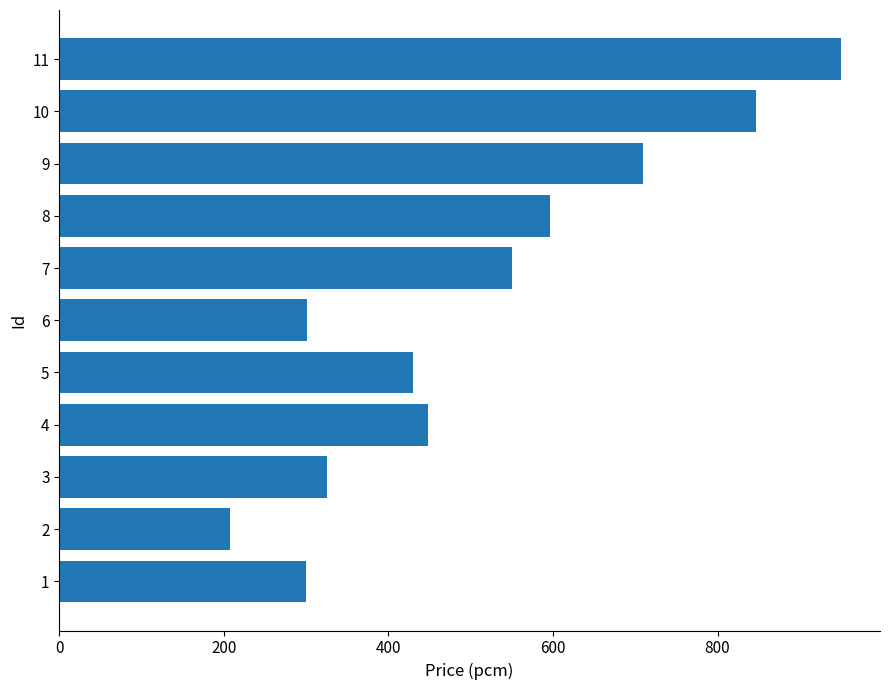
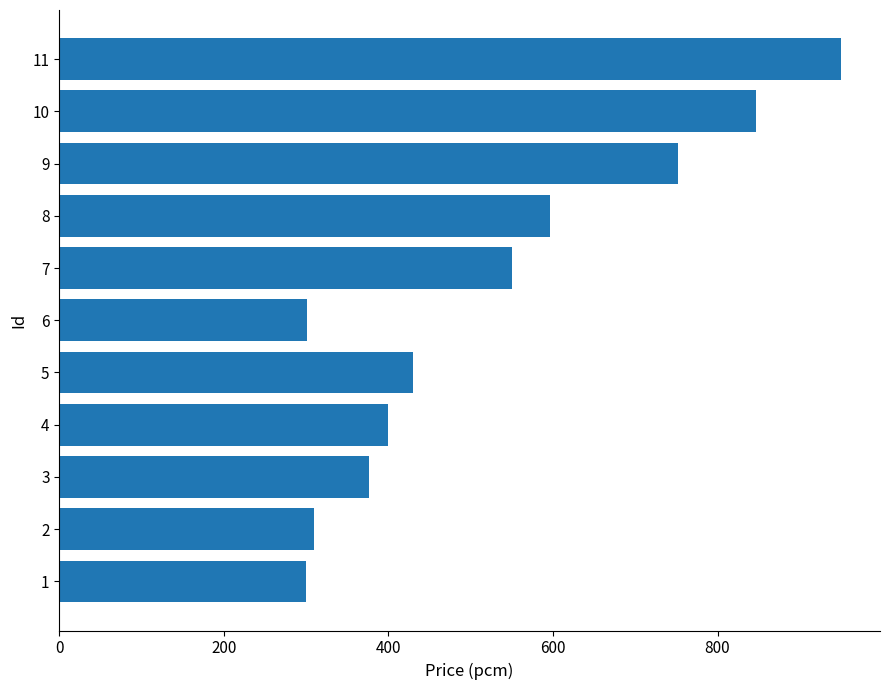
9: 710 -> 750
4: 450 -> 400
3: 330 -> 380
2: 210 -> 310
